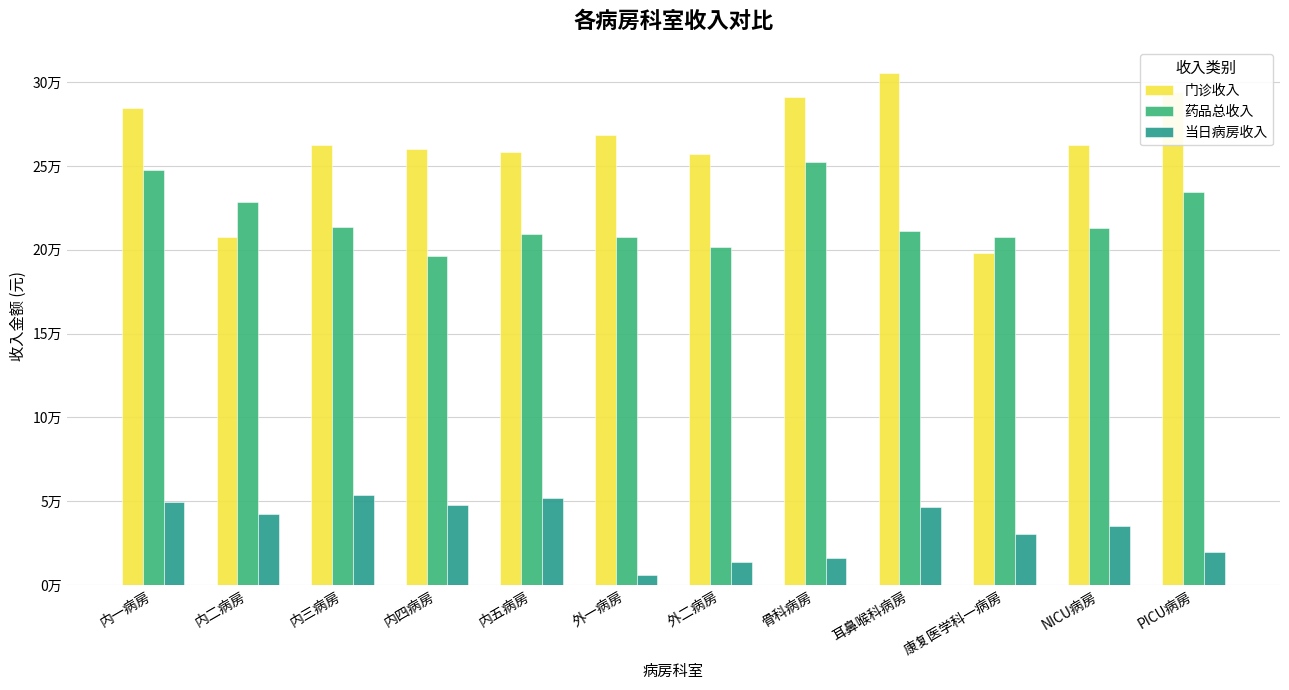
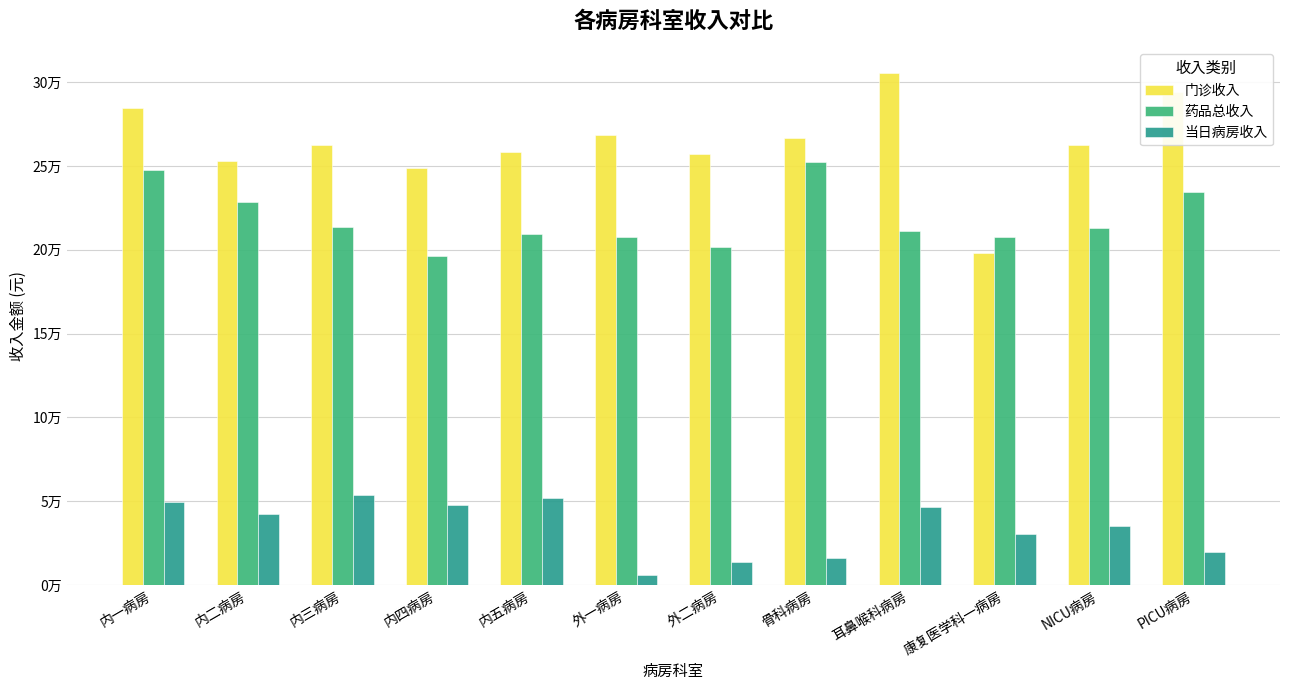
门诊收入, 内二病房: 20.8万 -> 25.3万
门诊收入, 内四病房: 26.0万 -> 24.9万
门诊收入, 骨科病房: 29.1万 -> 26.7万
